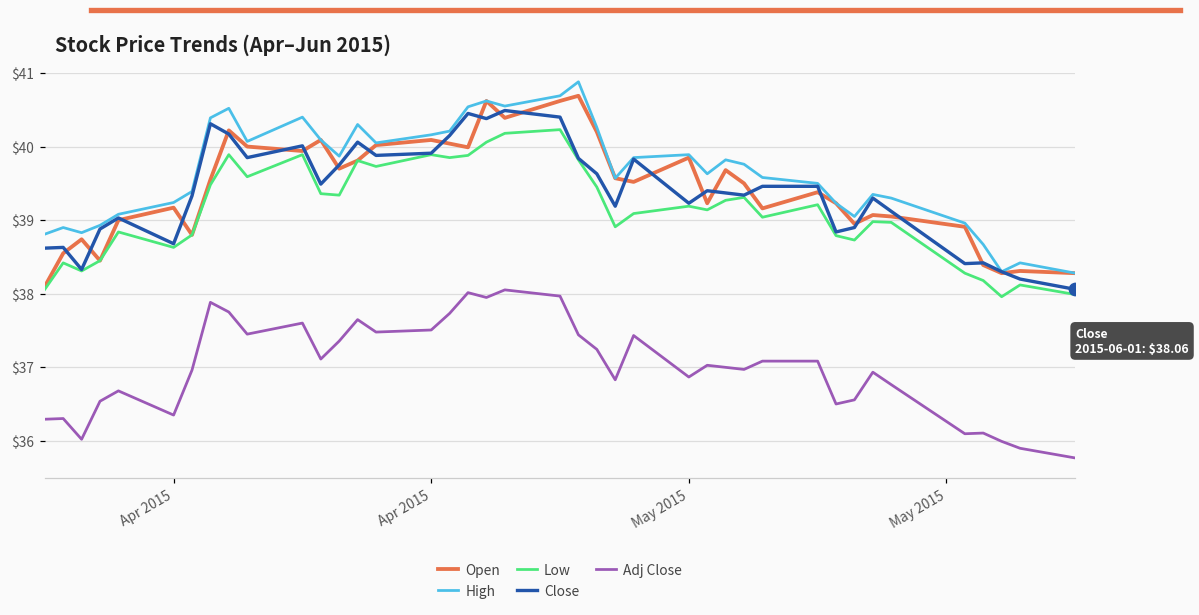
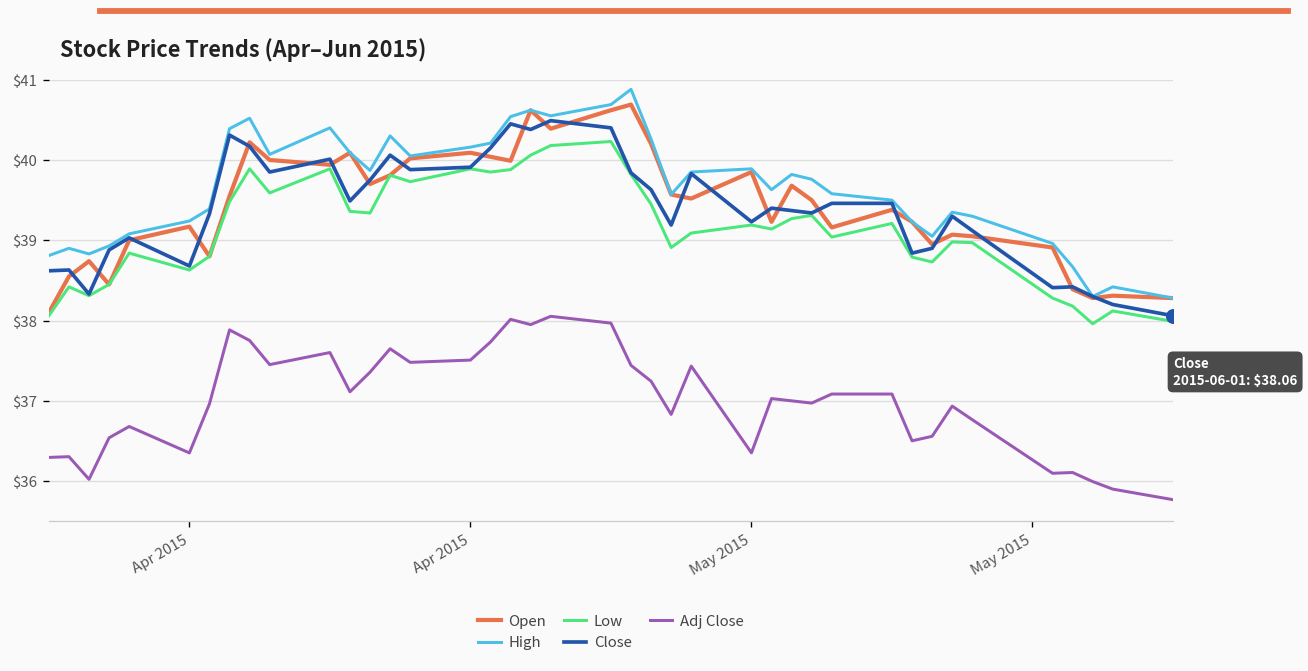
Adj Close, May 2015: $36.9 -> $36.4
